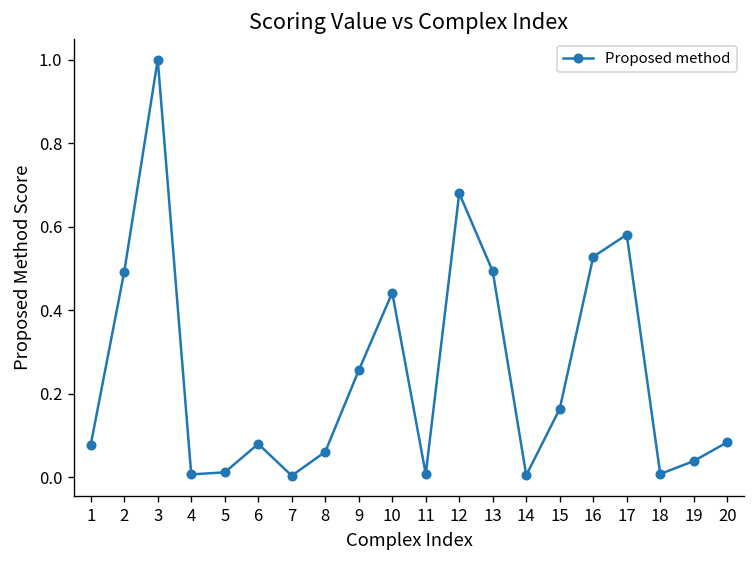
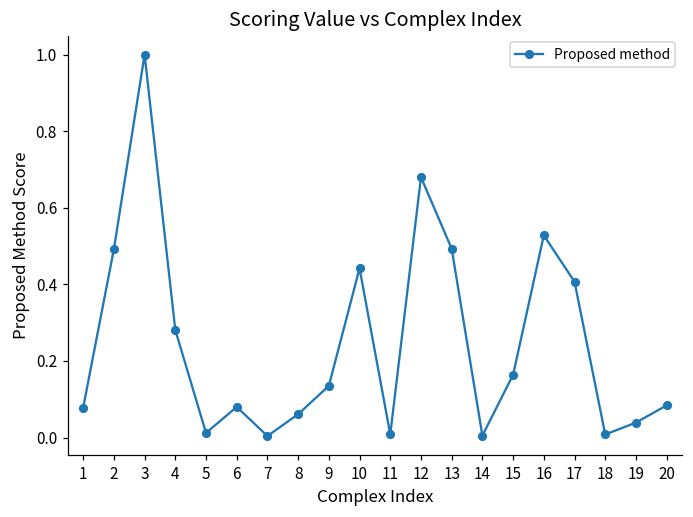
4: 0.01 -> 0.28
9: 0.26 -> 0.14
17: 0.58 -> 0.41
